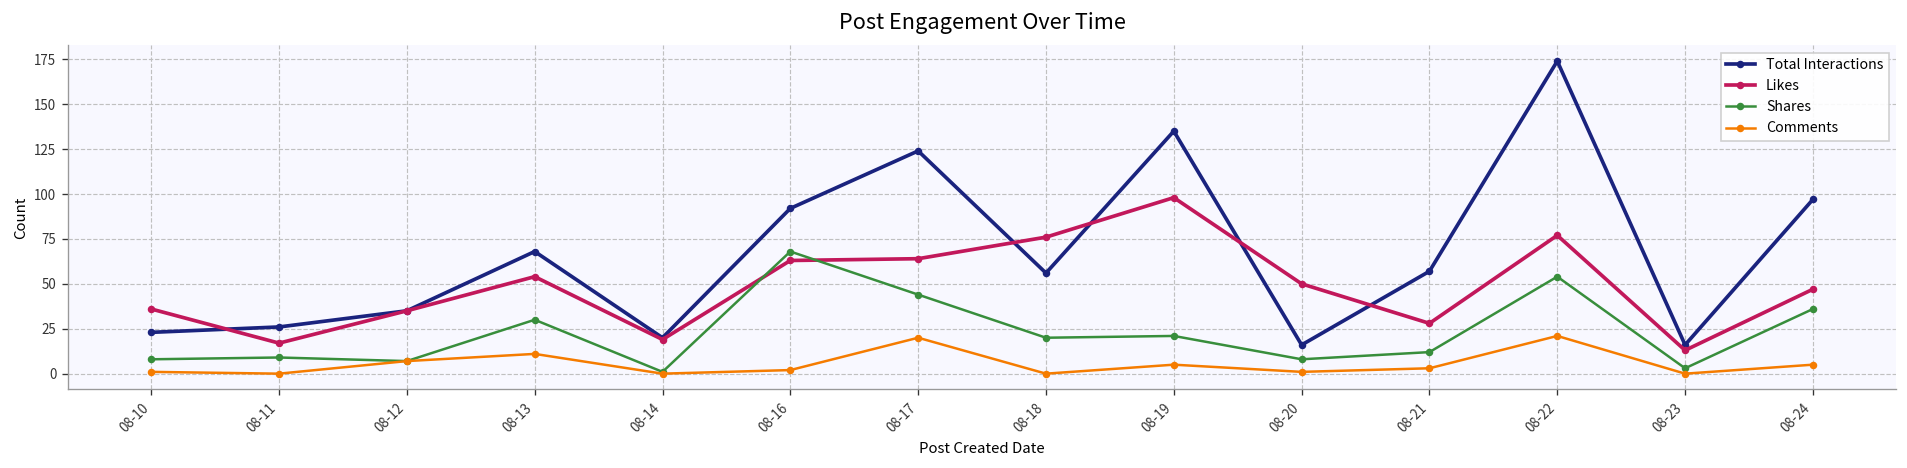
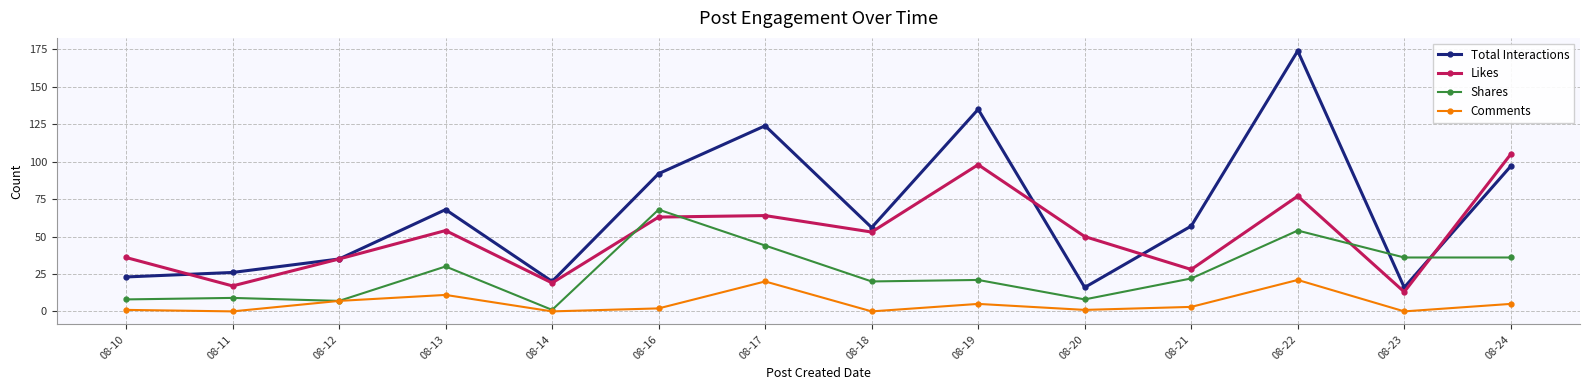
Likes, 08-18: 76 -> 53
Shares, 08-21: 12 -> 22
Shares, 08-23: 3 -> 36
Likes, 08-24: 47 -> 105
